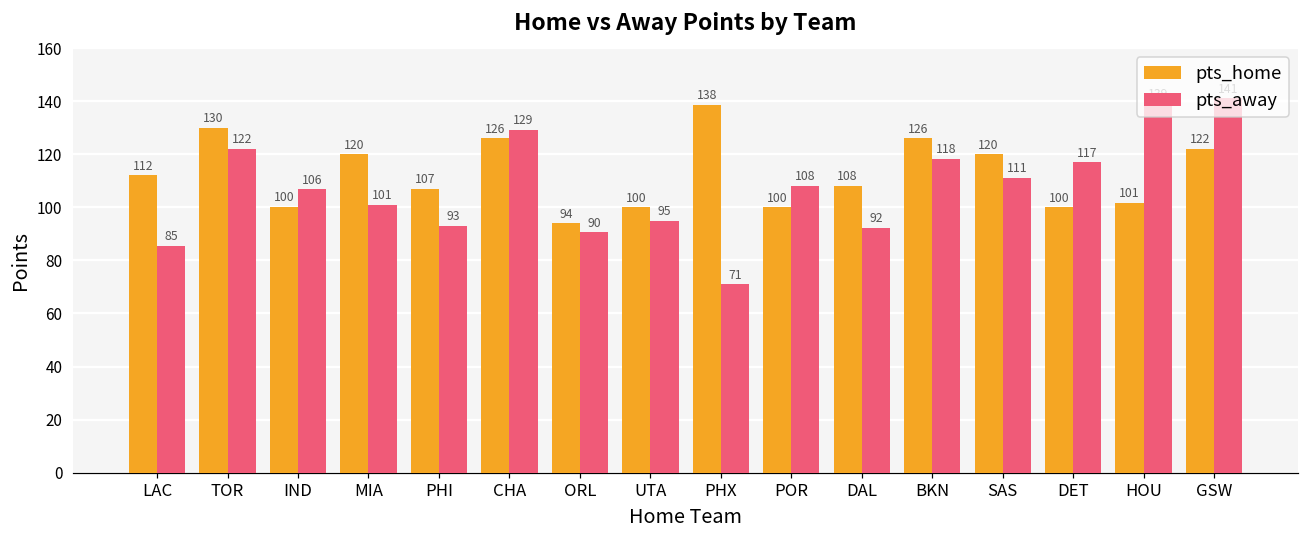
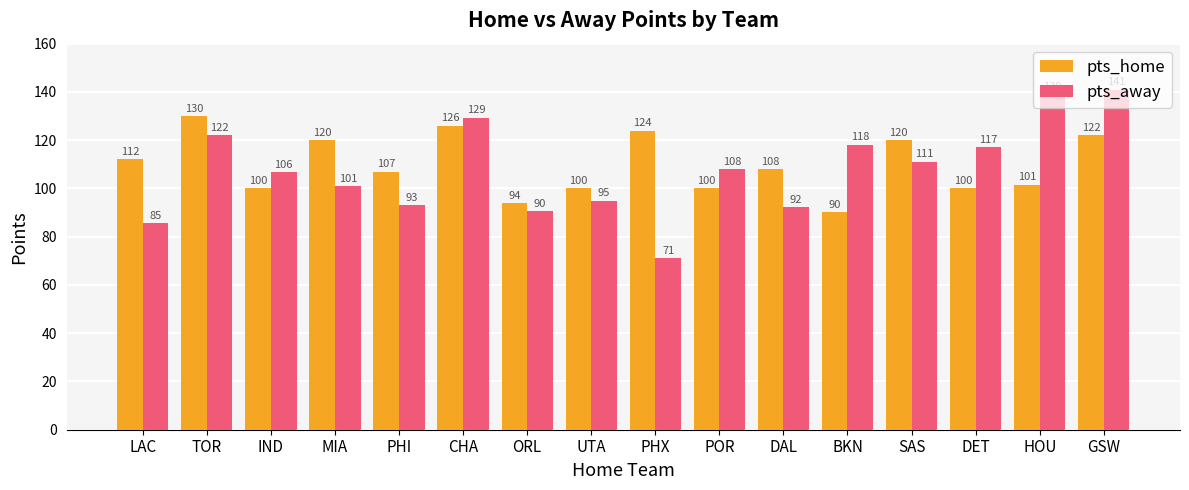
pts_home, PHX: 138 -> 124
pts_home, BKN: 126 -> 90
